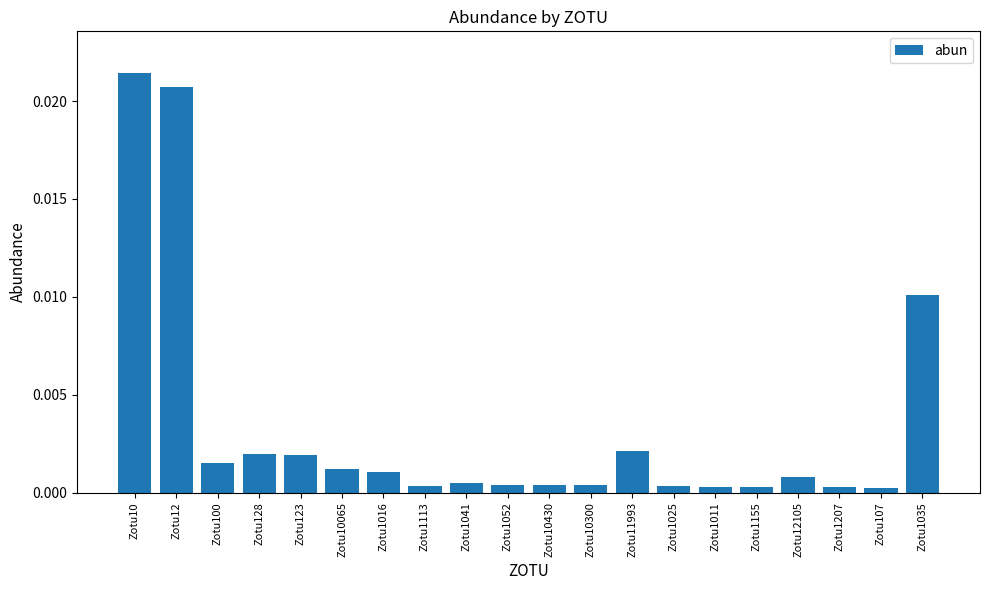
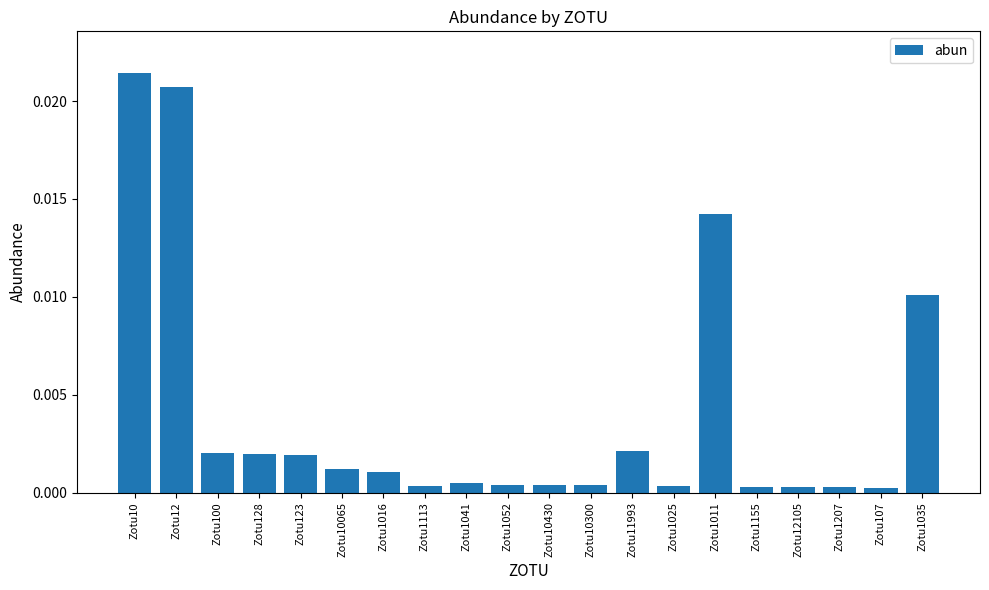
Zotu100: 0.0015 -> 0.0020
Zotu1011: 0.0003 -> 0.0142
Zotu12105: 0.0008 -> 0.0003
